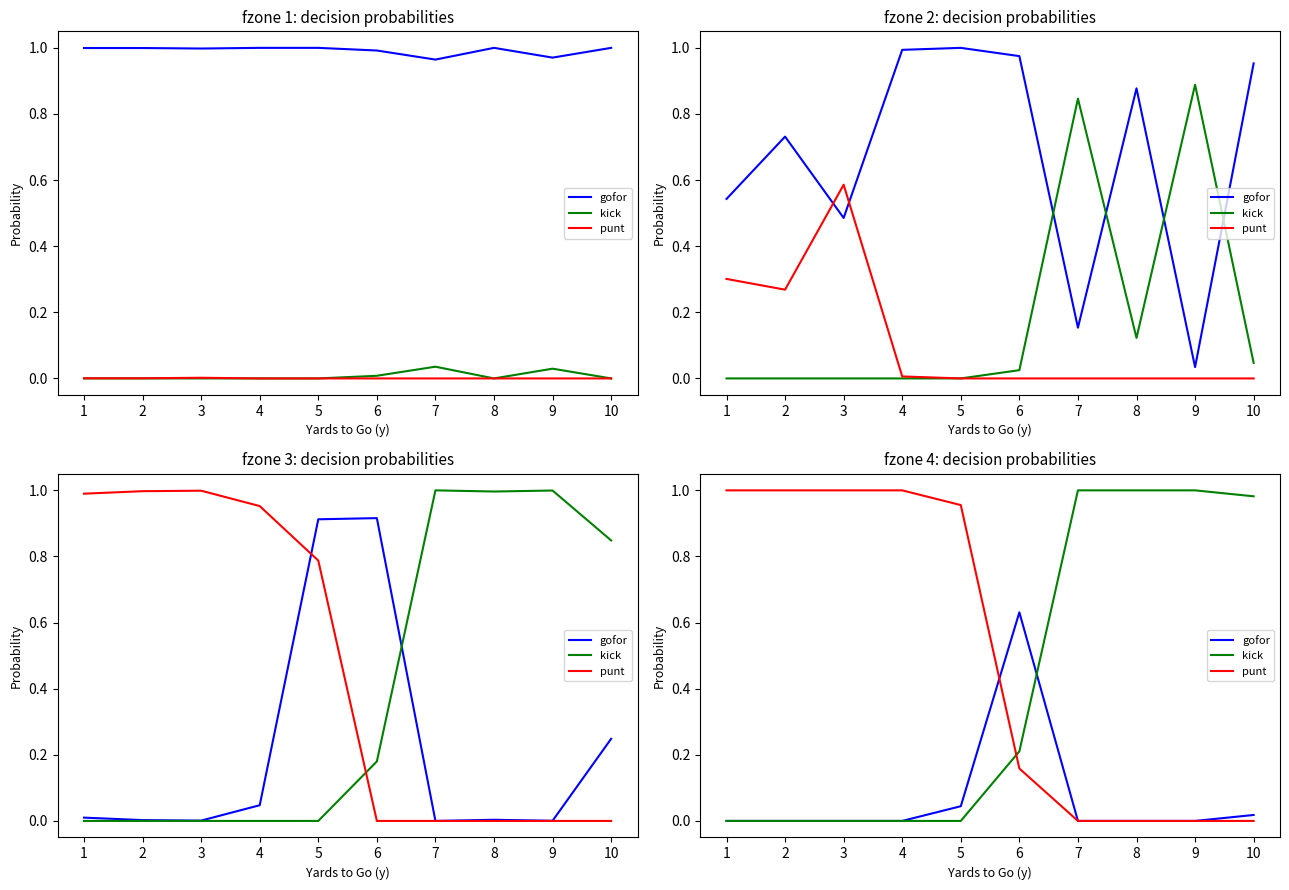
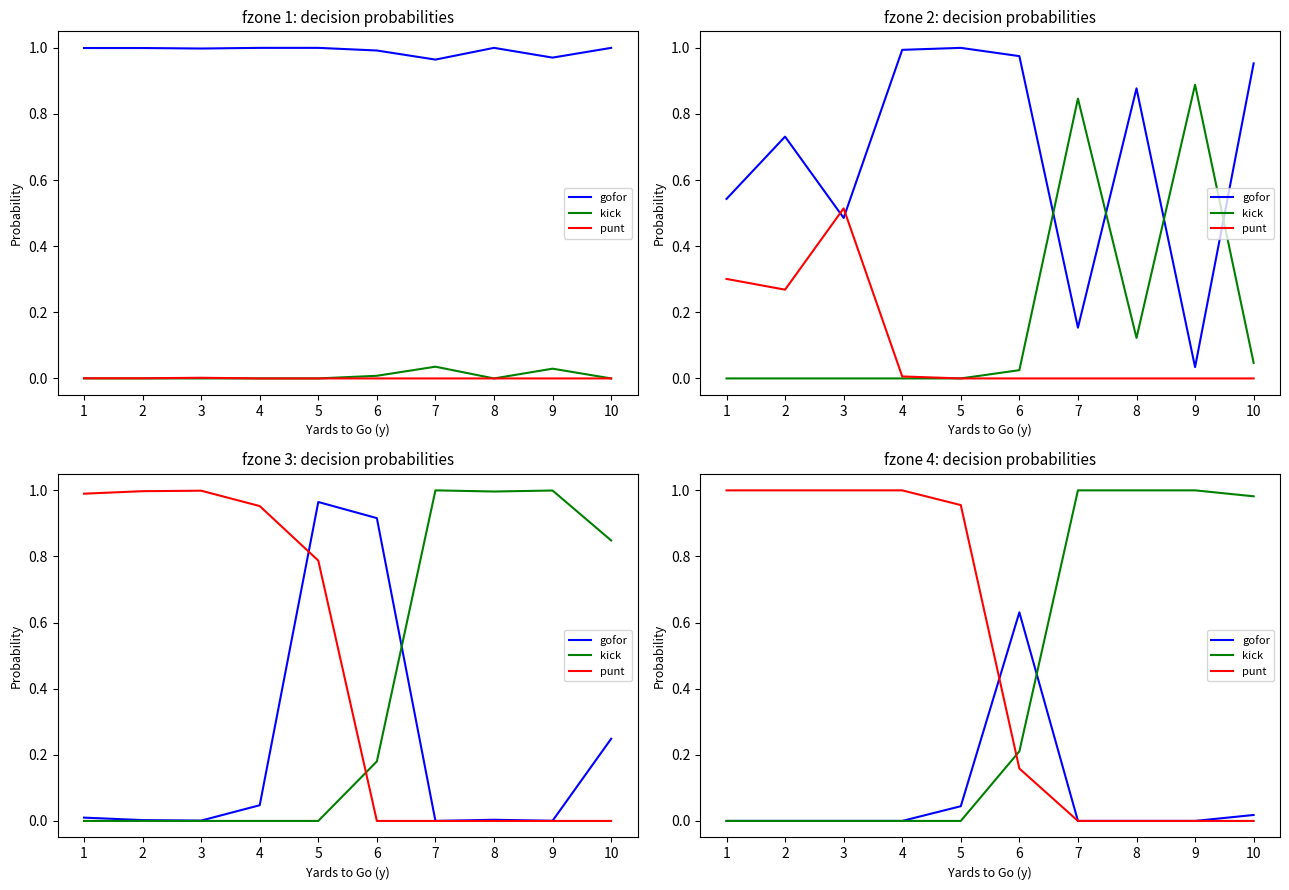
fzone 2: decision probabilities, punt, 3: 0.59 -> 0.51
fzone 3: decision probabilities, gofor, 5: 0.91 -> 0.96
